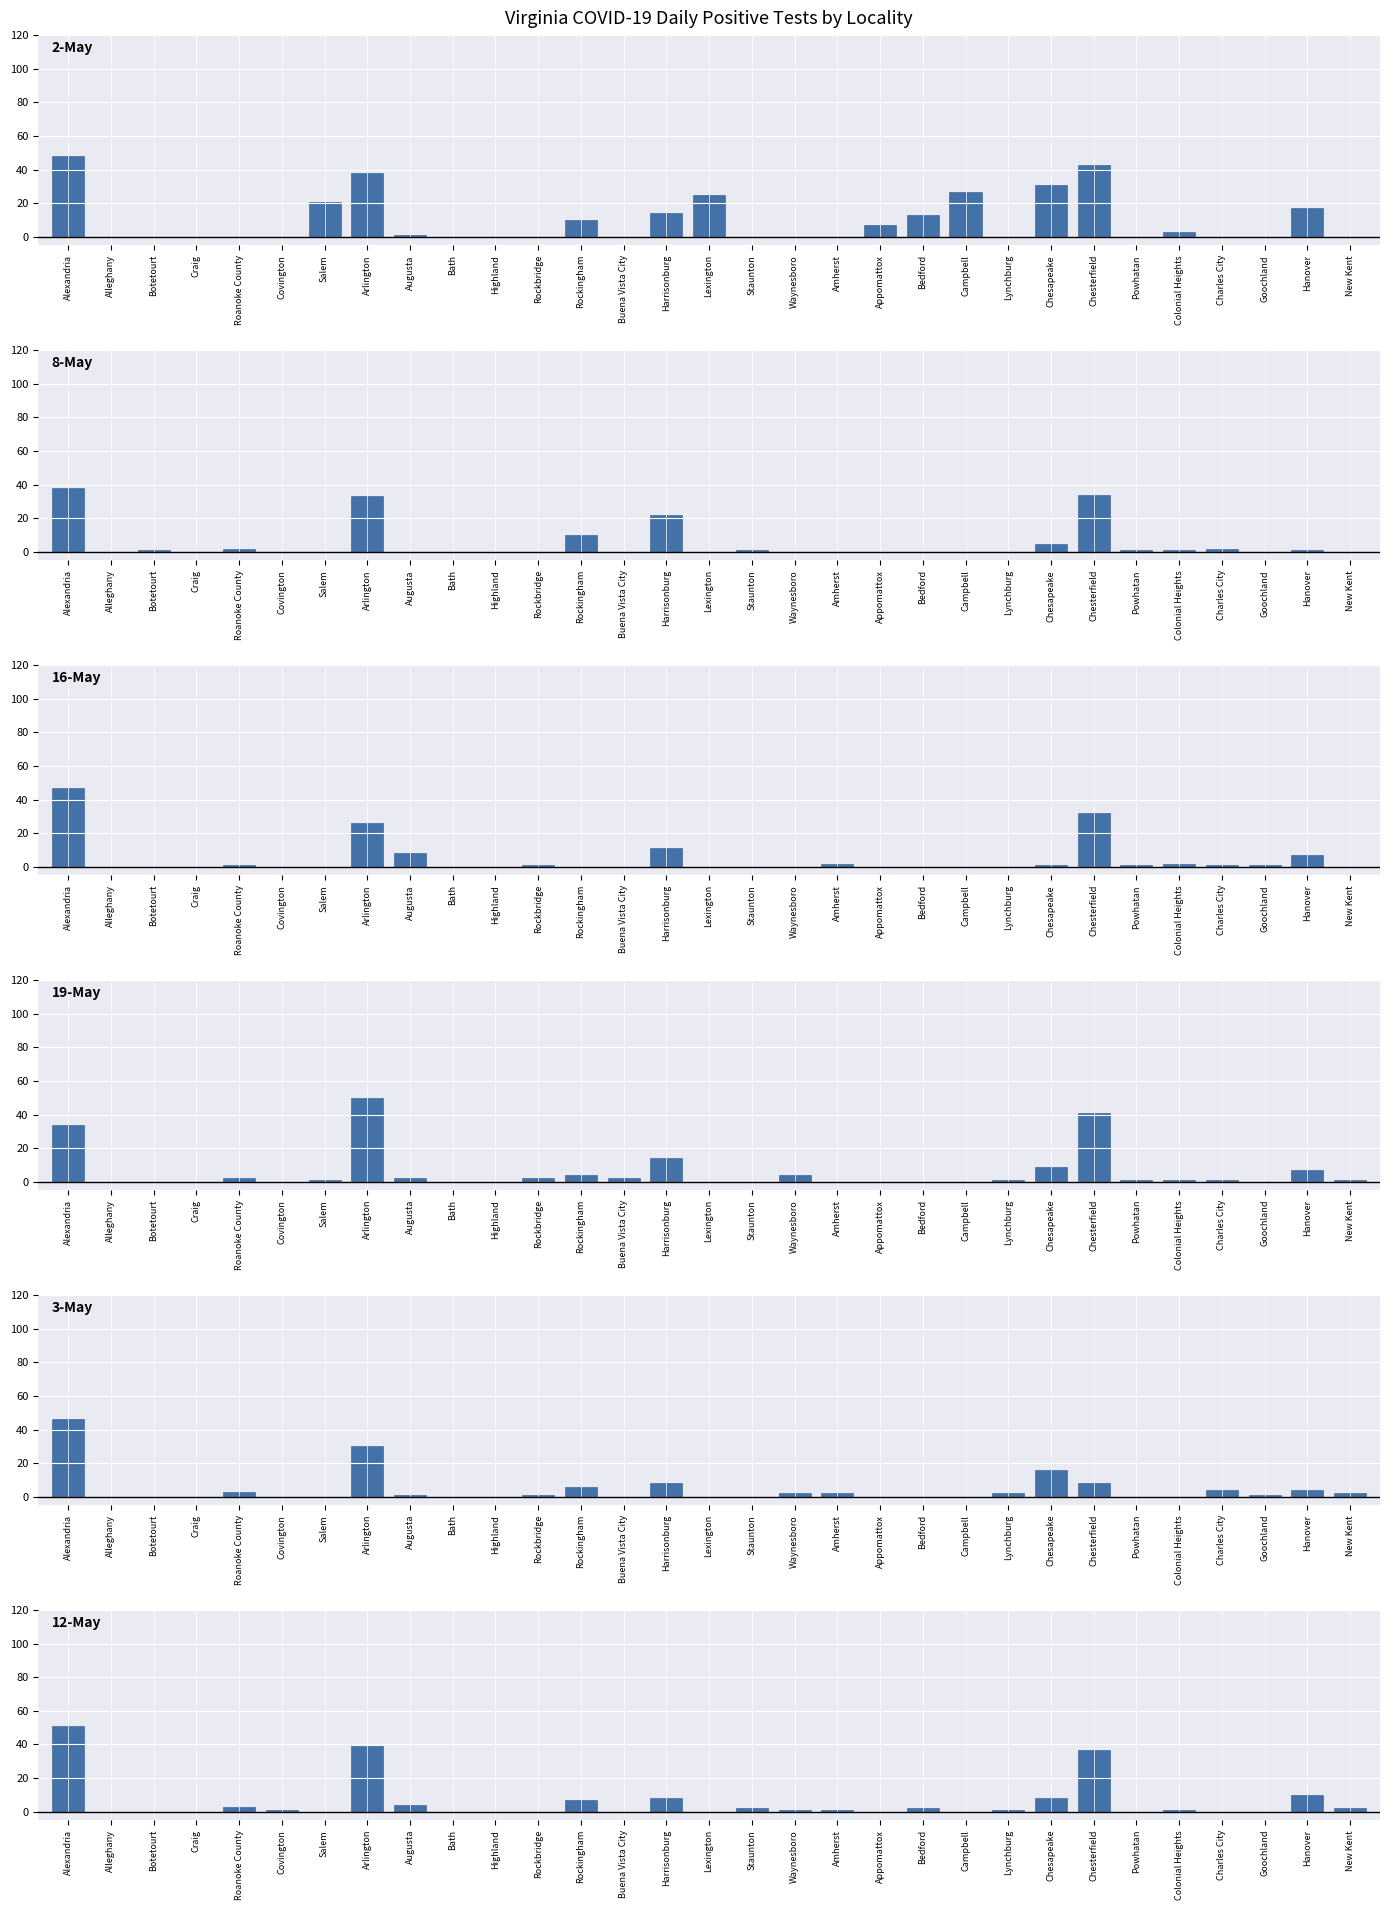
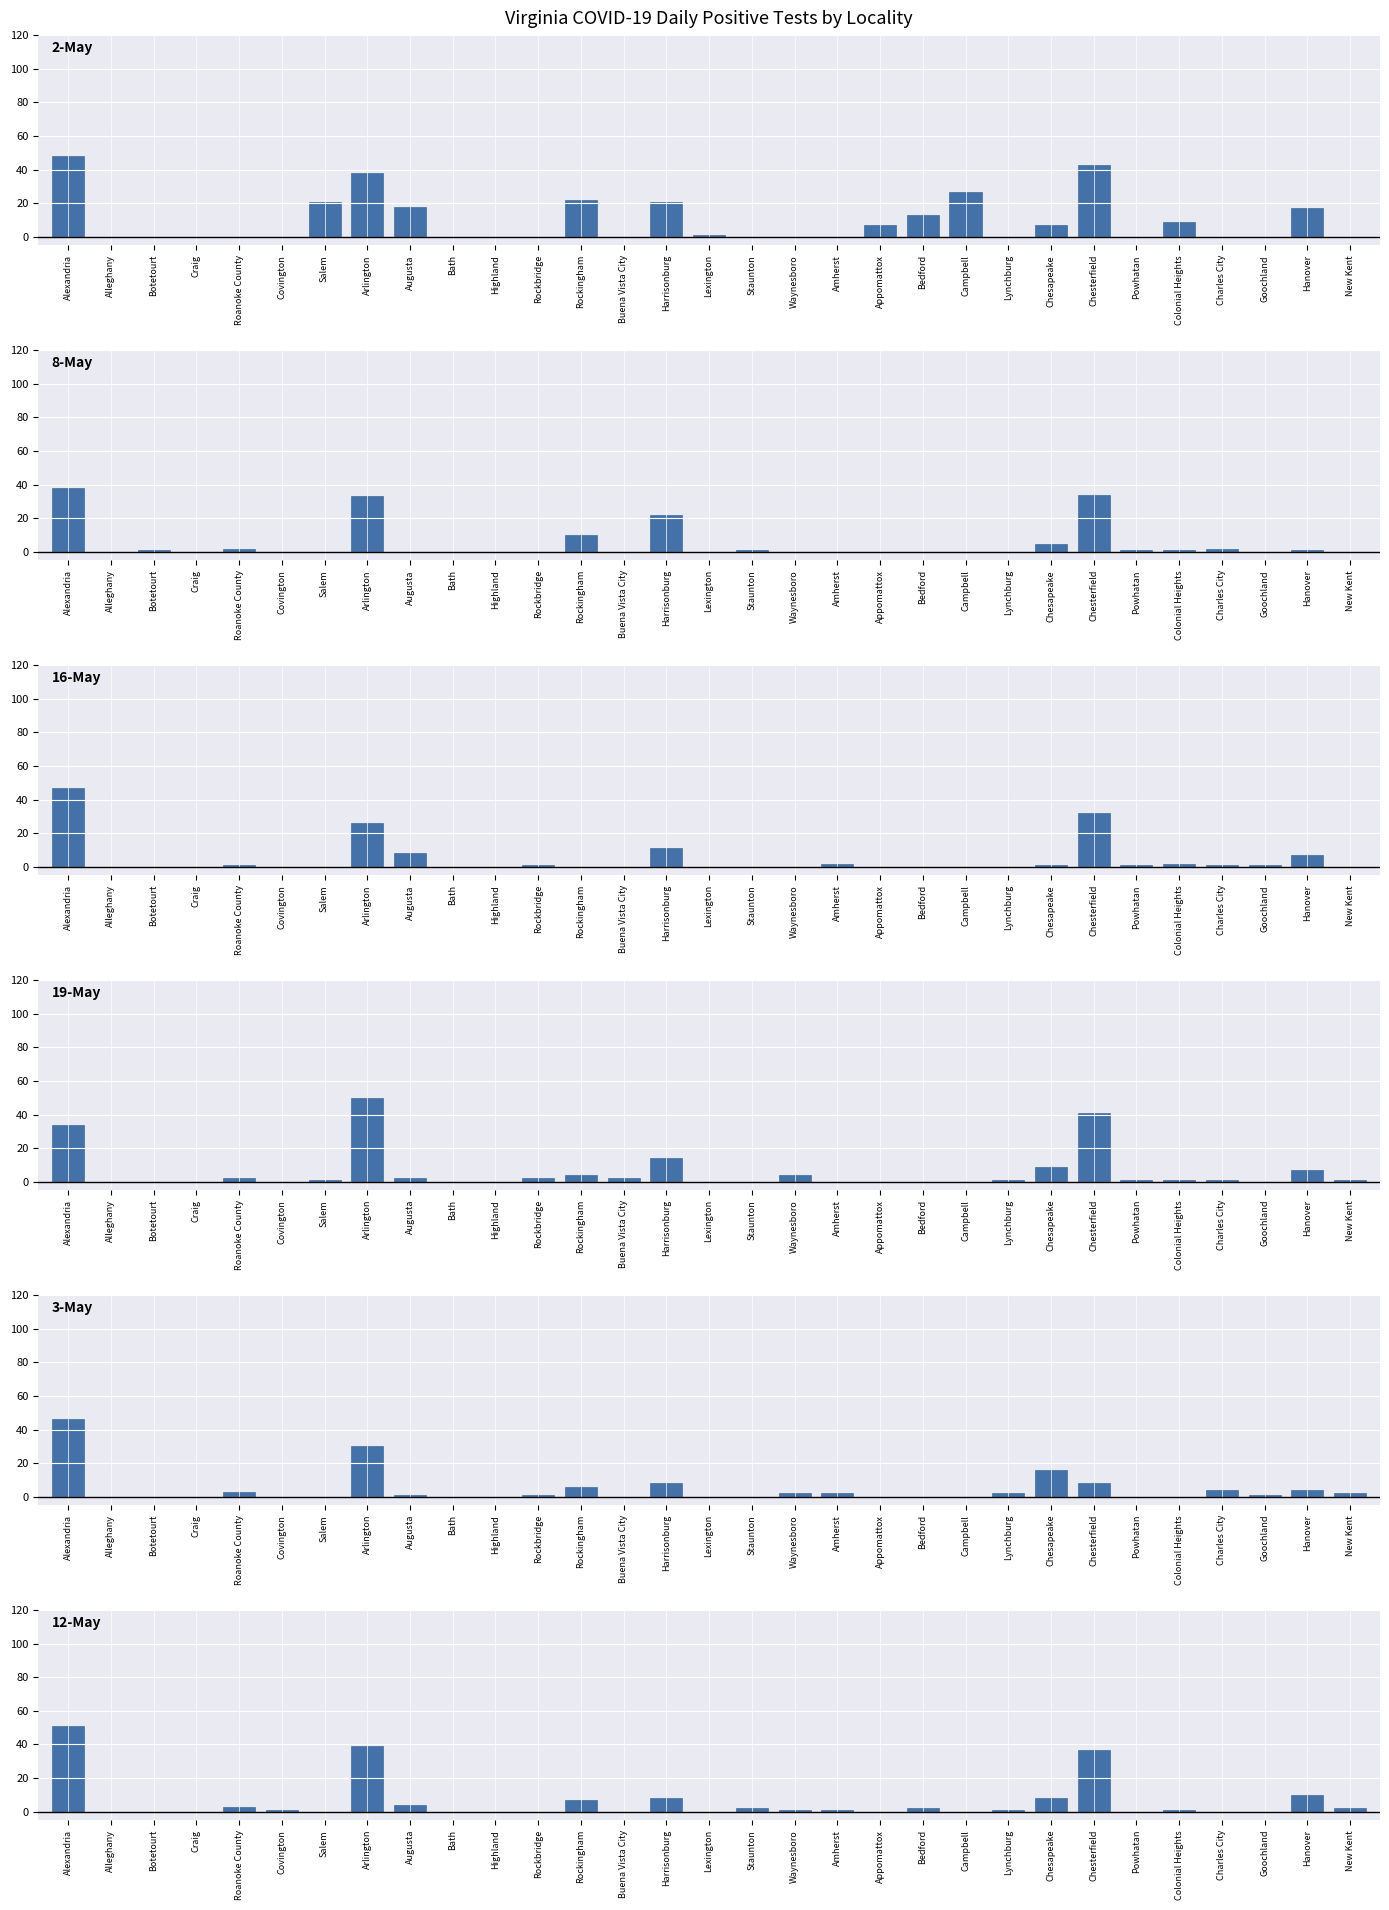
Virginia COVID-19 Daily Positive Tests by Locality, Augusta: 1 -> 18
Virginia COVID-19 Daily Positive Tests by Locality, Rockingham: 10 -> 22
Virginia COVID-19 Daily Positive Tests by Locality, Harrisonburg: 14 -> 21
Virginia COVID-19 Daily Positive Tests by Locality, Lexington: 25 -> 1
Virginia COVID-19 Daily Positive Tests by Locality, Chesapeake: 31 -> 7
Virginia COVID-19 Daily Positive Tests by Locality, Colonial Heights: 3 -> 9
